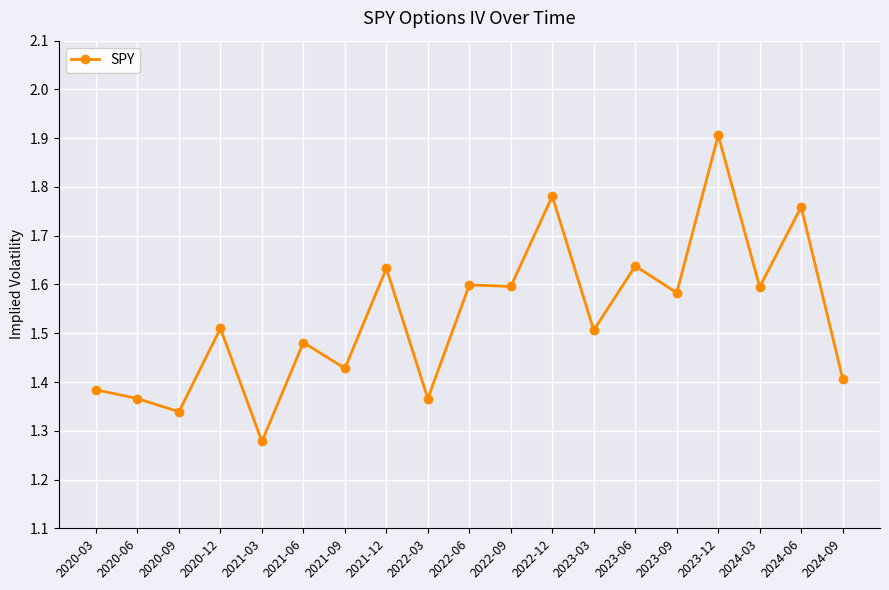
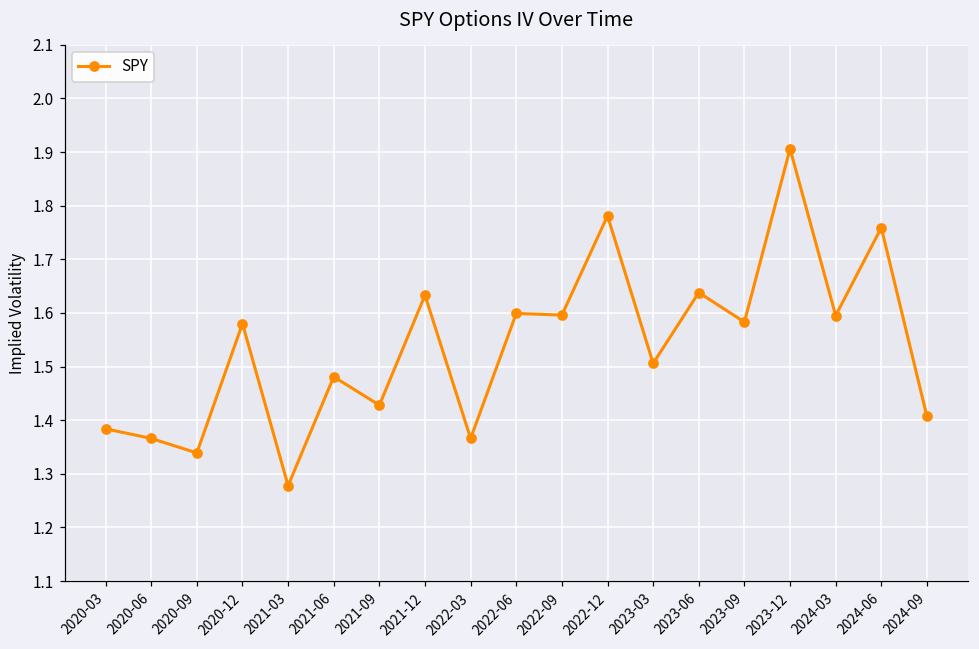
2020-12: 1.51 -> 1.58
